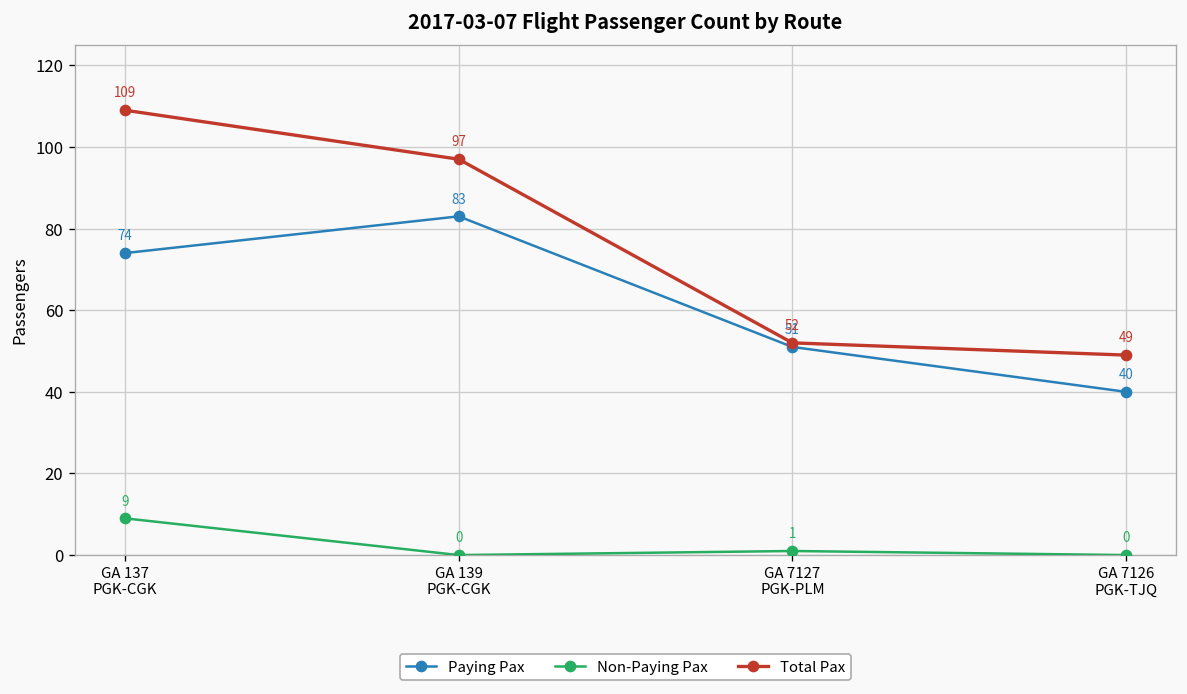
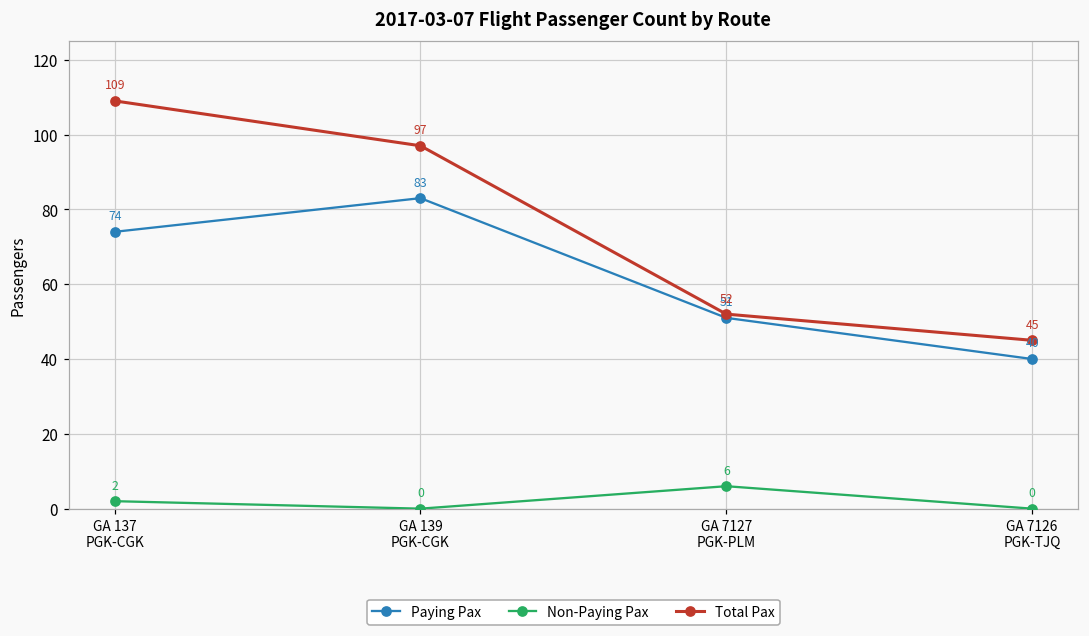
Non-Paying Pax, GA 137 PGK-CGK: 9 -> 2
Non-Paying Pax, GA 7127 PGK-PLM: 1 -> 6
Total Pax, GA 7126 PGK-TJQ: 49 -> 45
